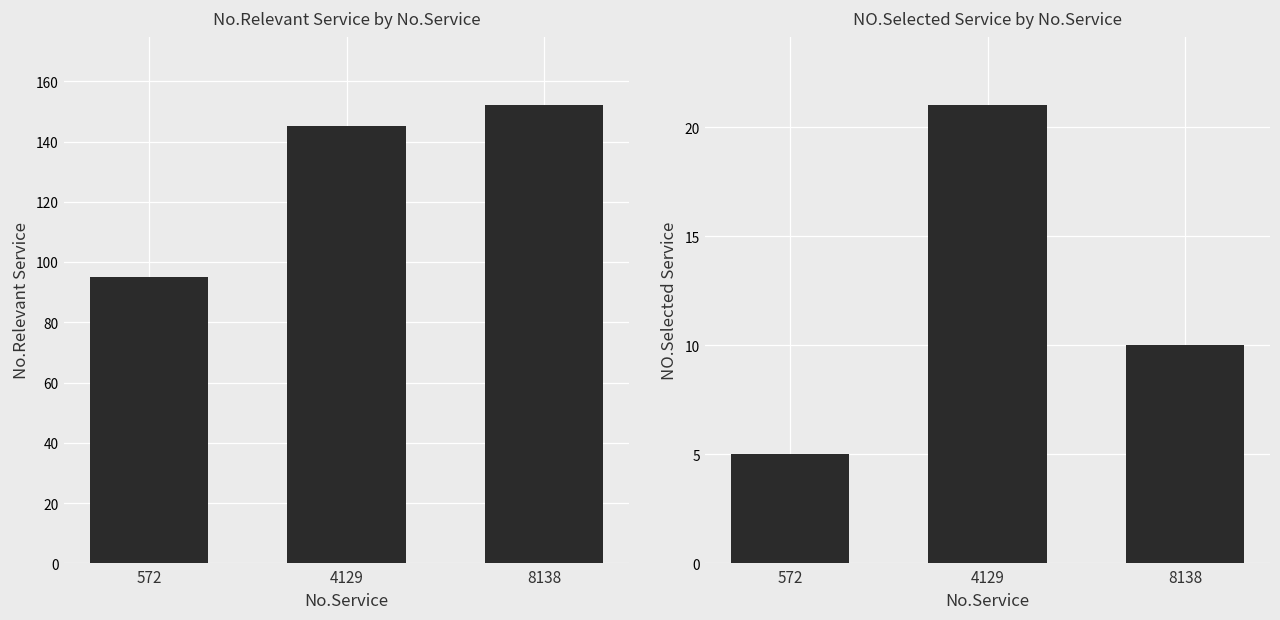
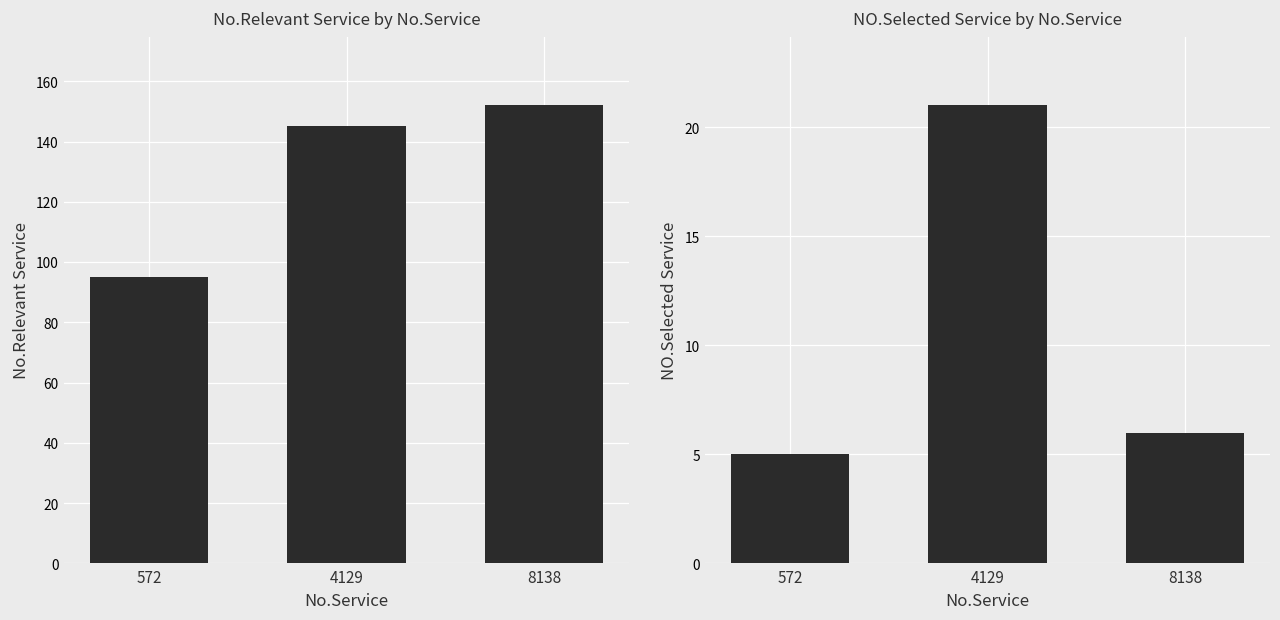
NO.Selected Service by No.Service, 8138: 10 -> 6
